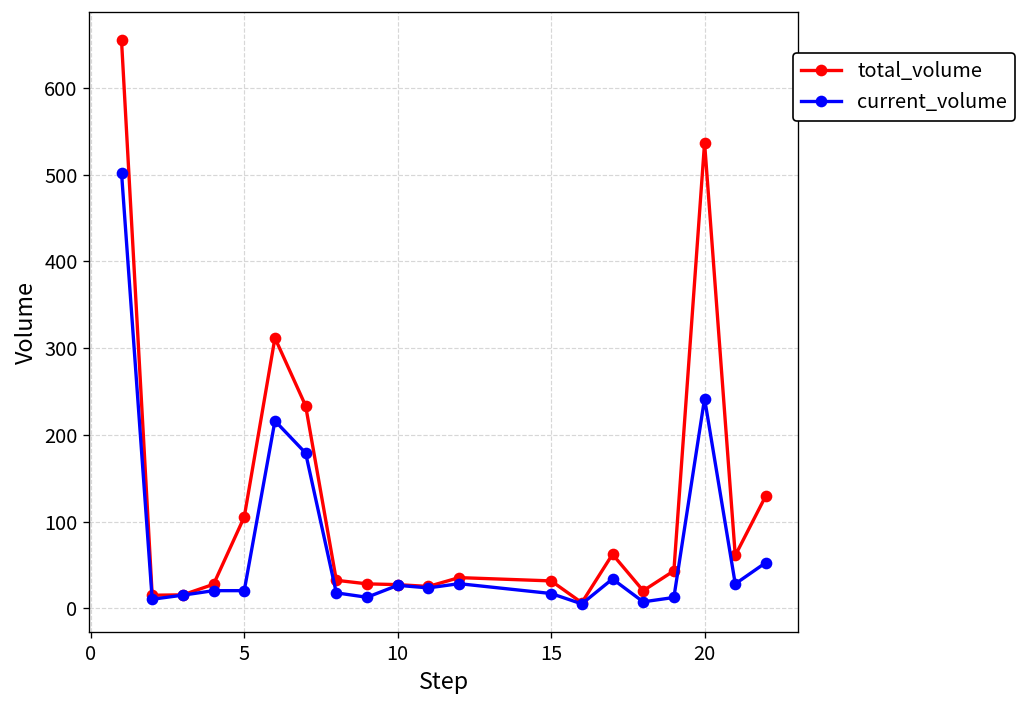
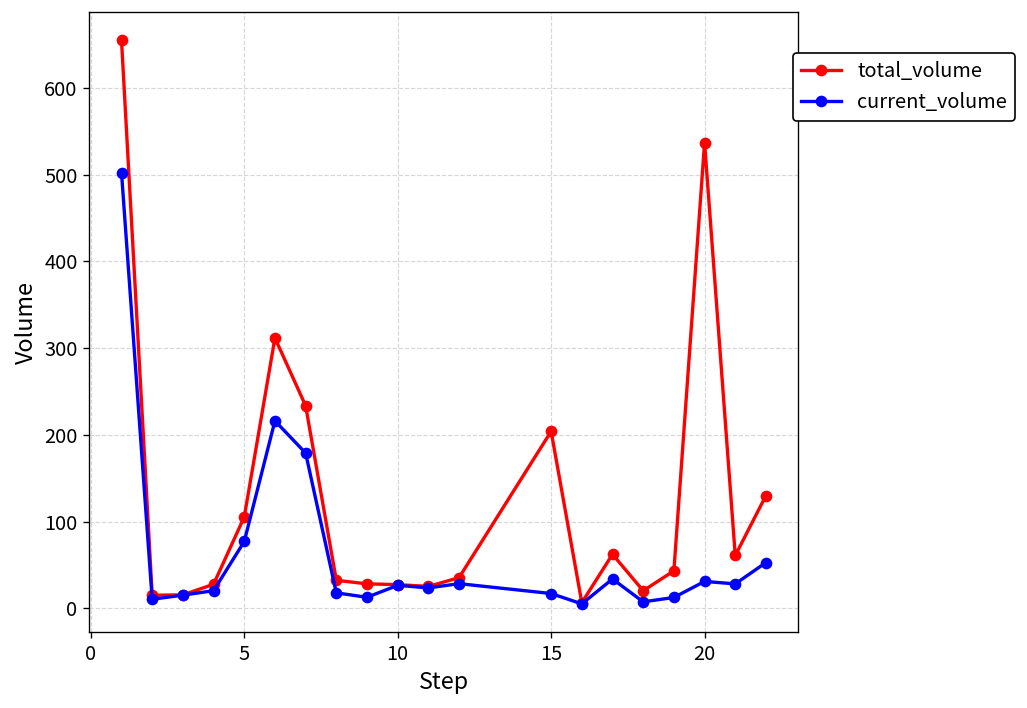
current_volume, 5: 20 -> 80
total_volume, 15: 30 -> 200
current_volume, 20: 240 -> 30
